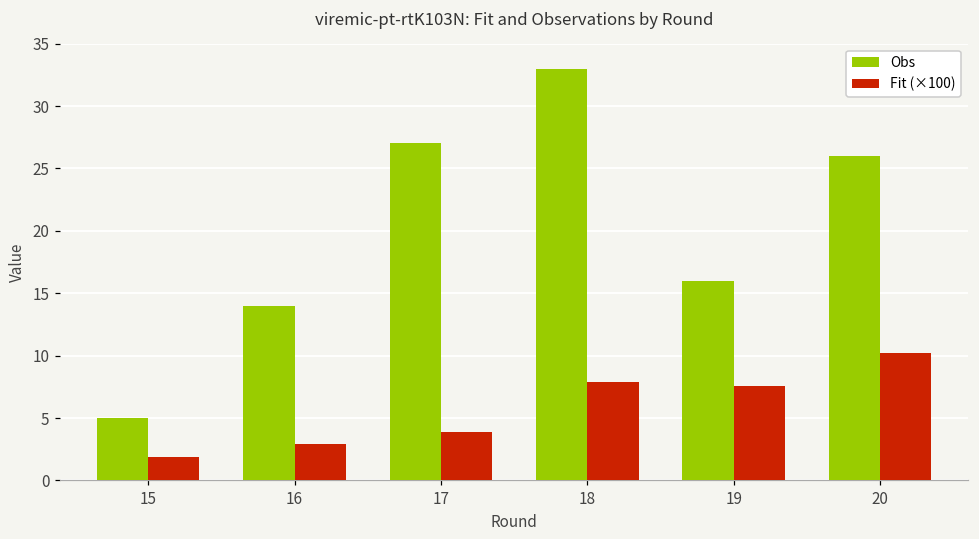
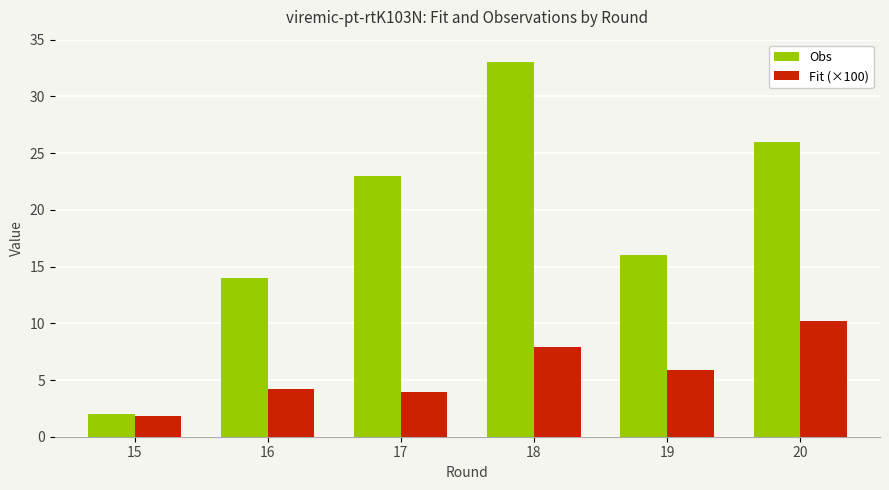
Obs, 15: 5 -> 2
Fit (×100), 16: 2.9 -> 4.2
Obs, 17: 27 -> 23
Fit (×100), 19: 7.5 -> 5.8
